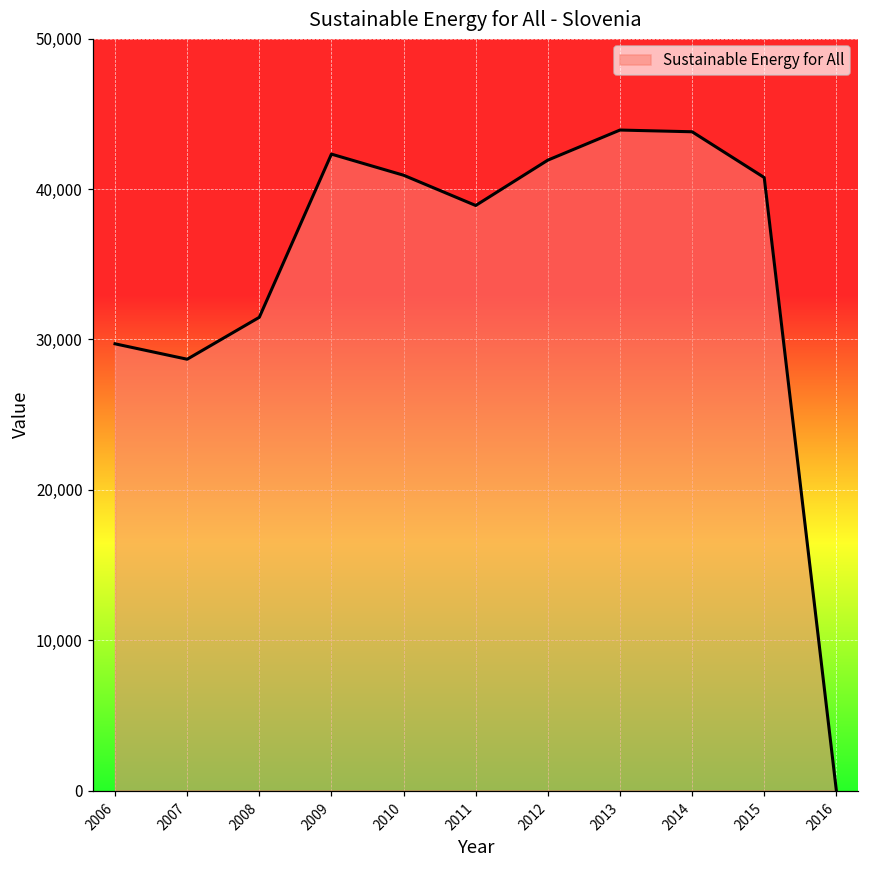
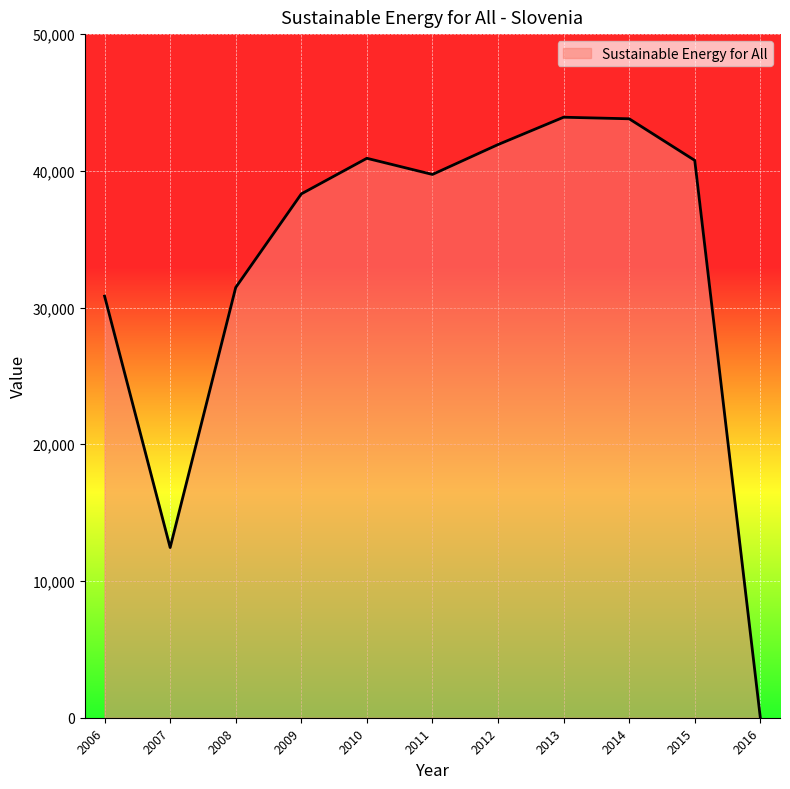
2006: 29,700 -> 30,800
2007: 28,700 -> 12,400
2009: 42,300 -> 38,300
2011: 38,900 -> 39,700
